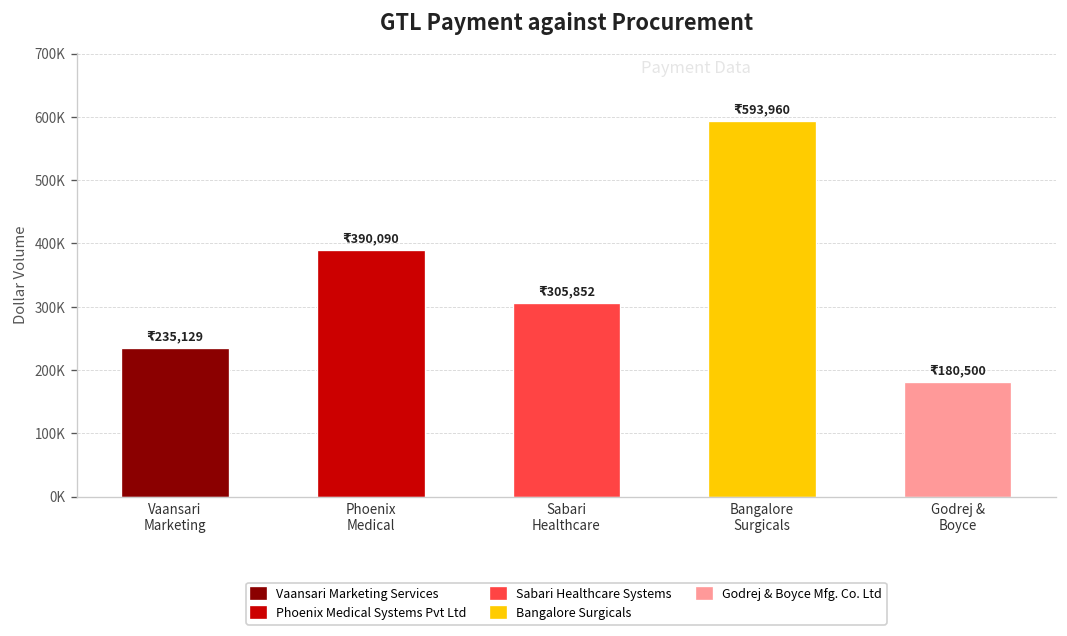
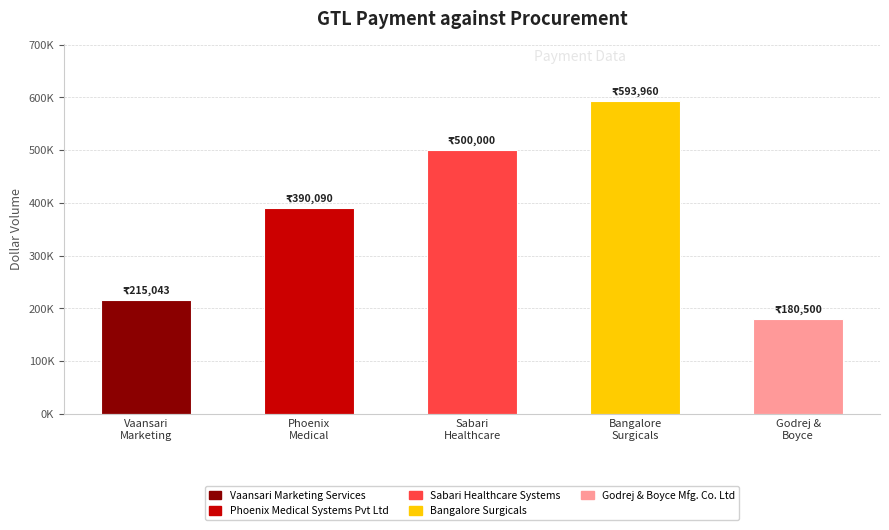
Vaansari Marketing: 235,129 -> 215,043
Sabari Healthcare: 305,852 -> 500,000
